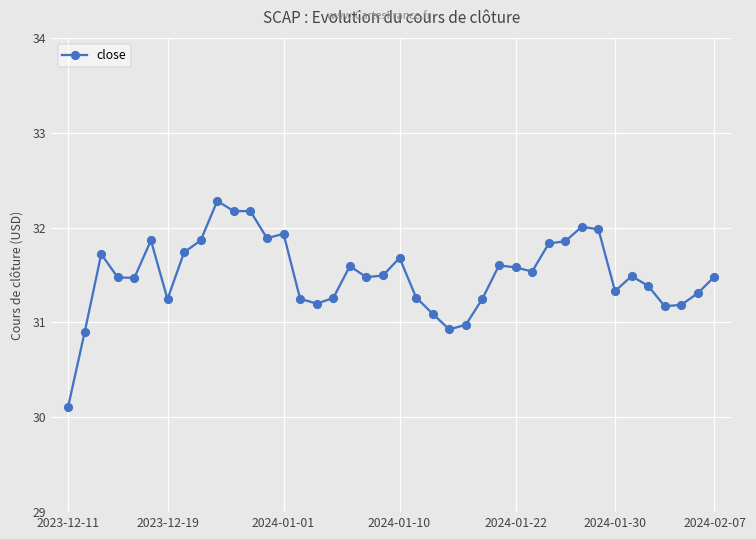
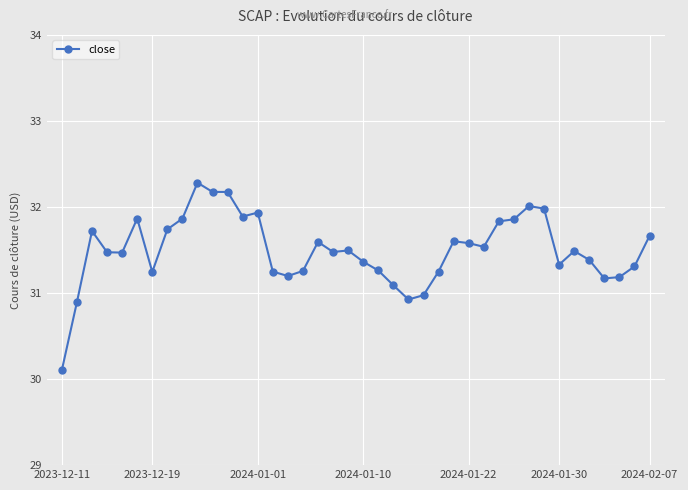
2024-01-10: 31.7 -> 31.4
2024-02-07: 31.5 -> 31.7
